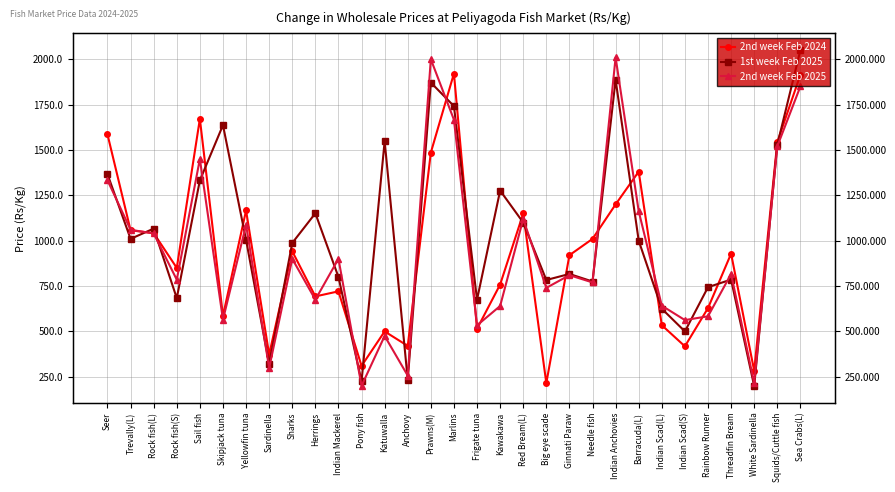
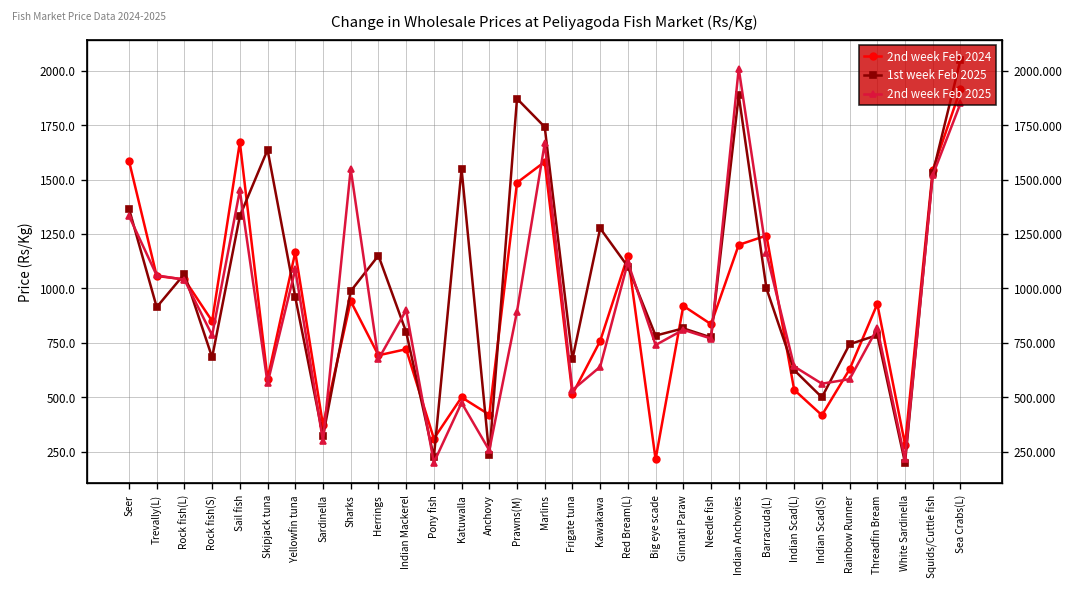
1st week Feb 2025, Trevally(L): 1010 -> 910
1st week Feb 2025, Yellowfin tuna: 1000 -> 960
2nd week Feb 2025, Sharks: 900 -> 1550
2nd week Feb 2025, Prawns(M): 2000 -> 890
2nd week Feb 2024, Marlins: 1920 -> 1580
2nd week Feb 2024, Needle fish: 1010 -> 840
2nd week Feb 2024, Barracuda(L): 1380 -> 1240
